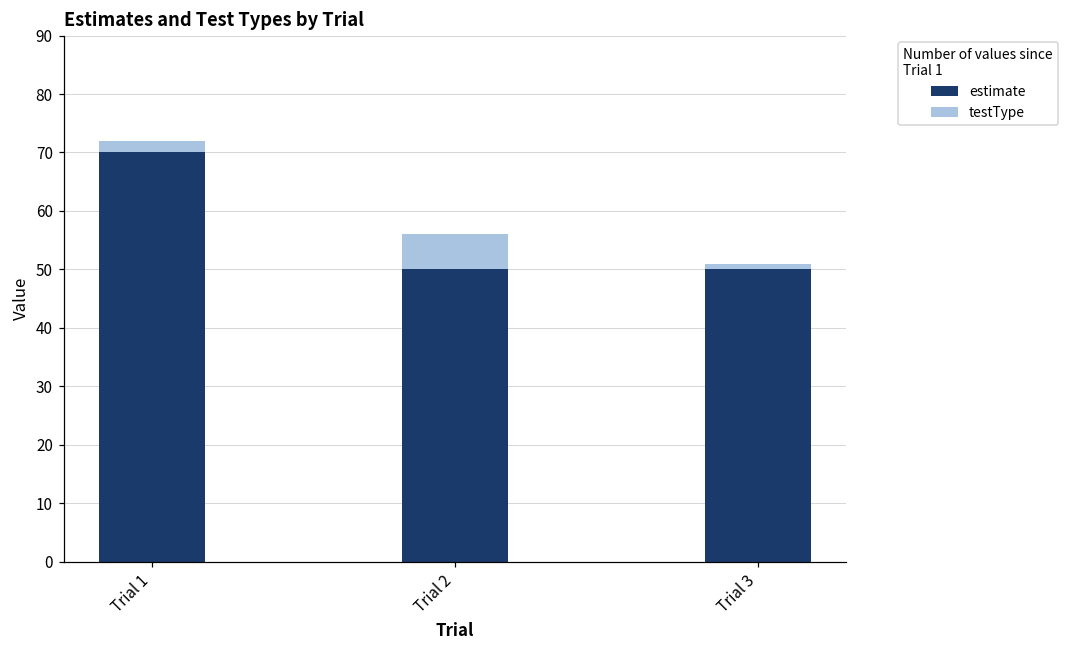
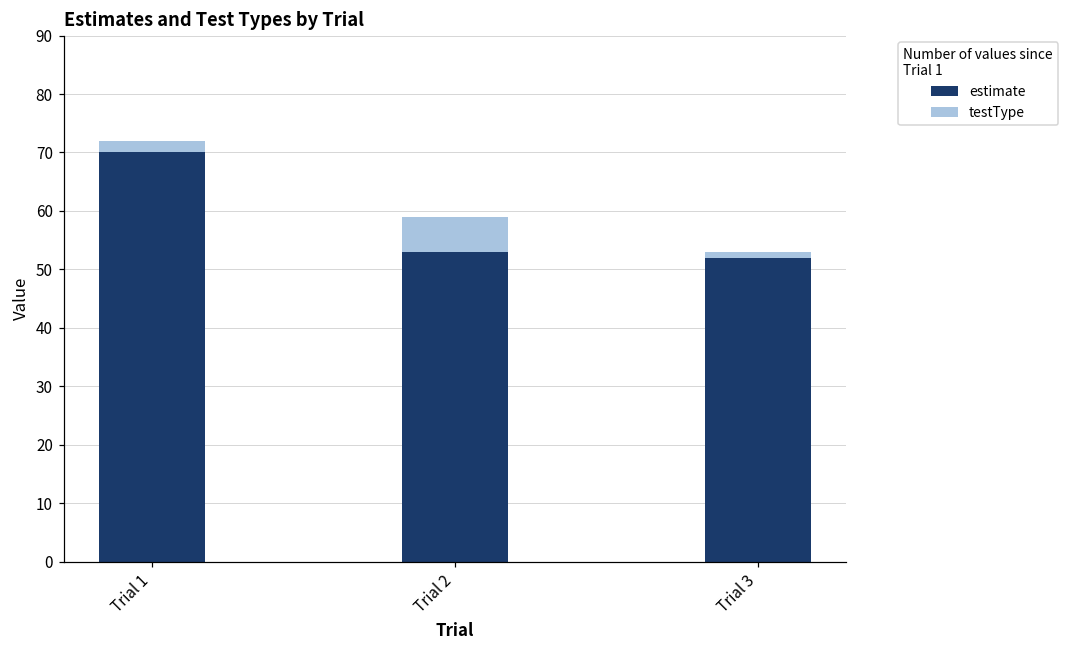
estimate, Trial 2: 50 -> 53
estimate, Trial 3: 50 -> 52
